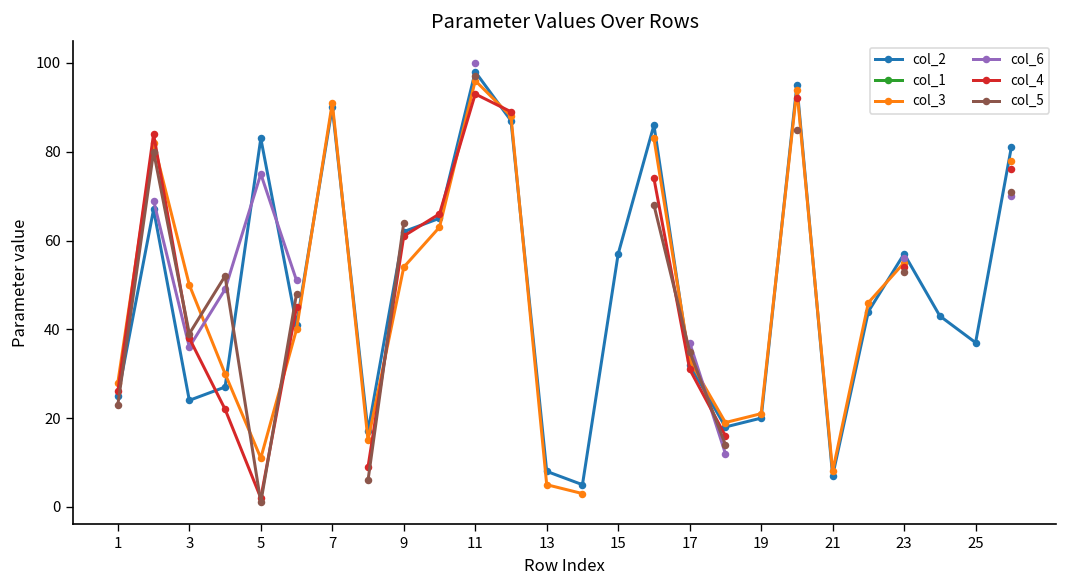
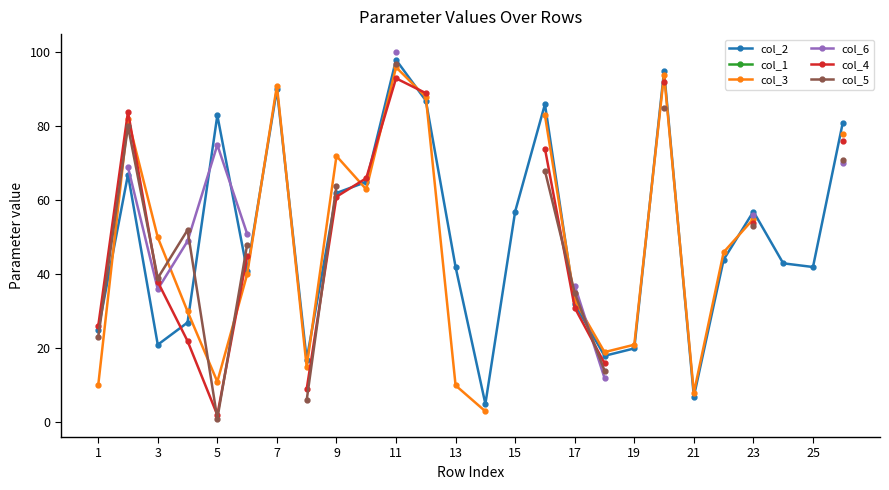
col_3, 1: 28 -> 10
col_2, 3: 24 -> 21
col_3, 9: 54 -> 72
col_2, 13: 8 -> 42
col_3, 13: 5 -> 10
col_2, 25: 37 -> 42
